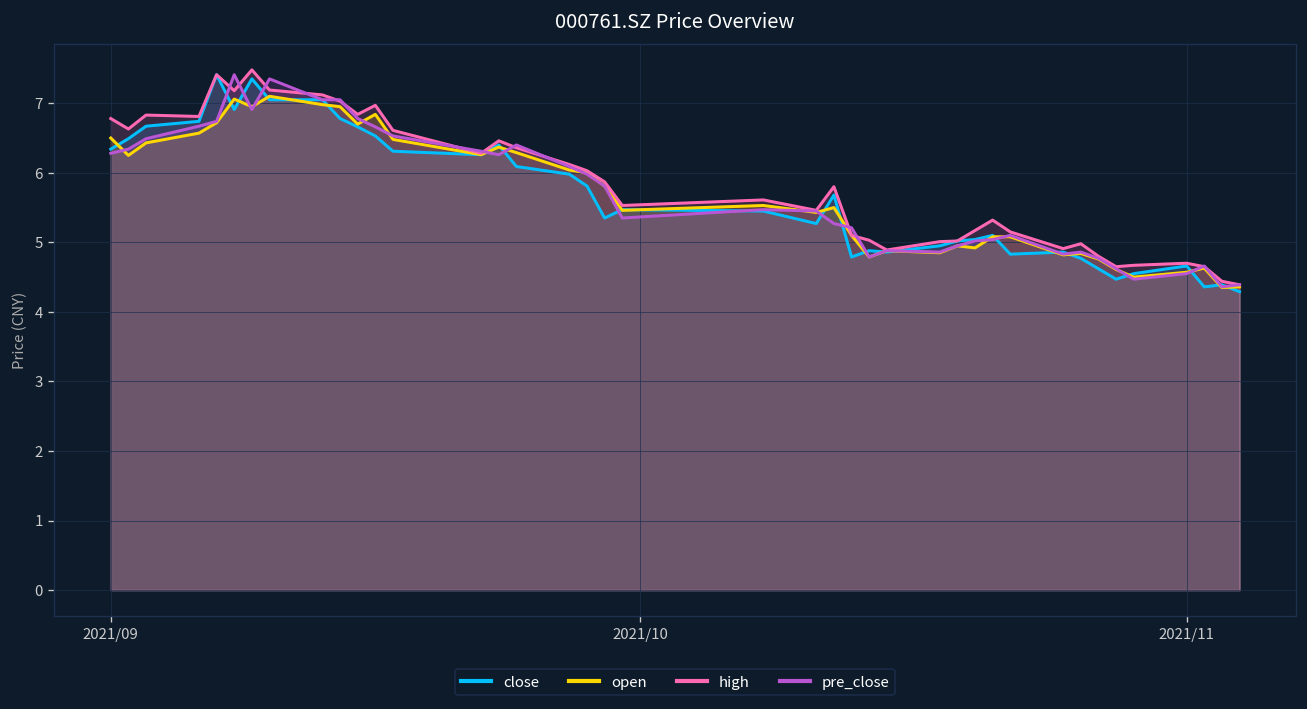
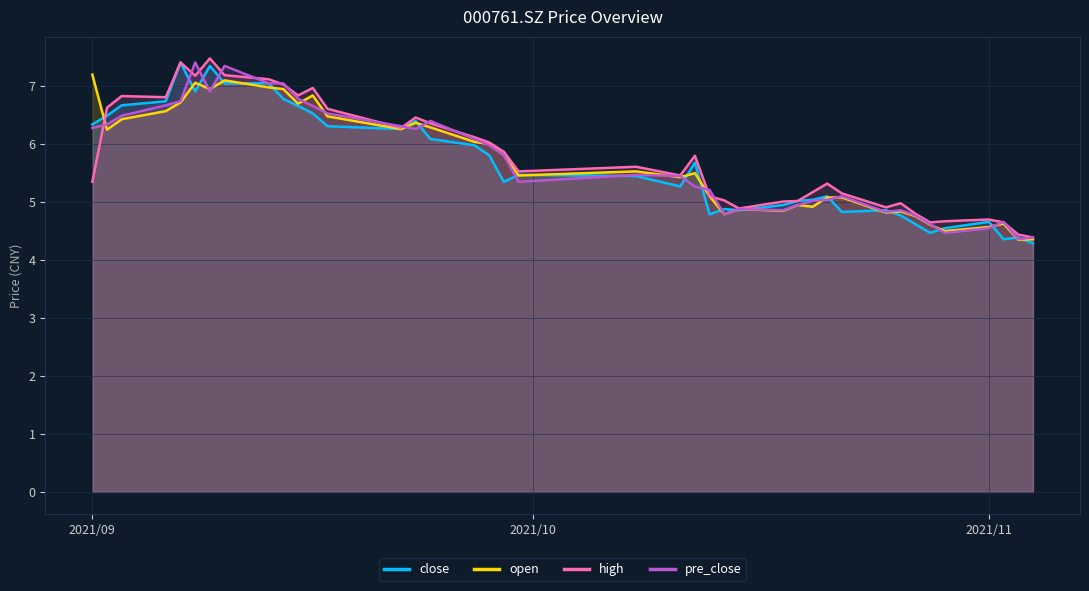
open, 2021/09: 6.5 -> 7.2
high, 2021/09: 6.8 -> 5.4
